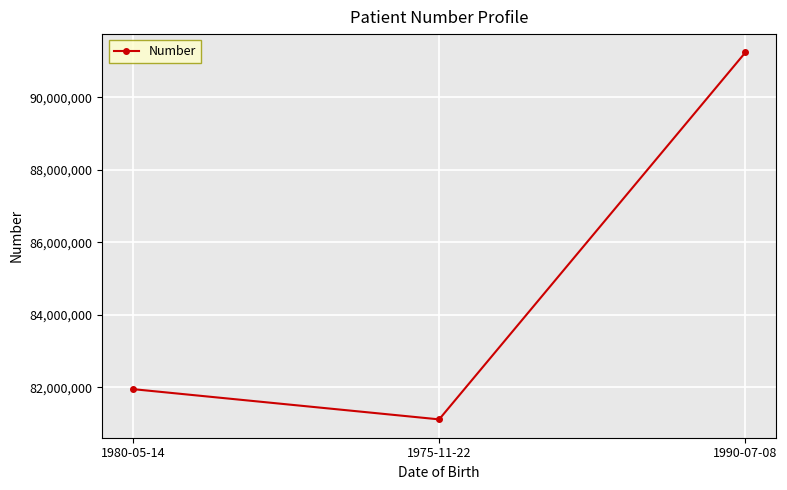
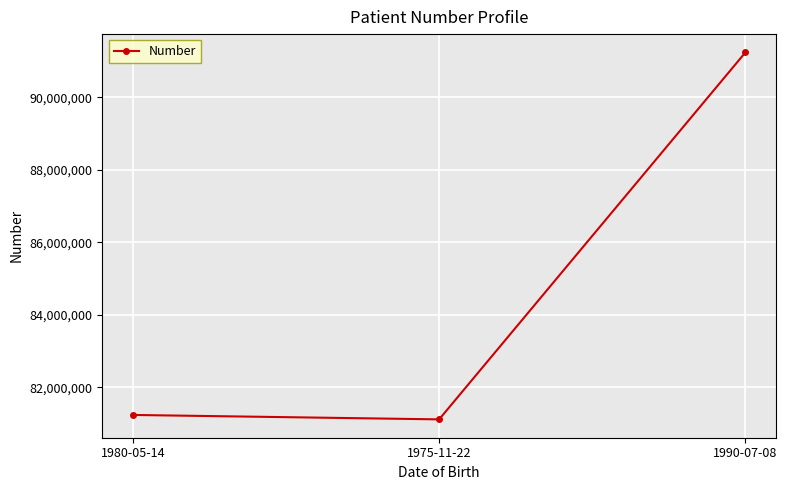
1980-05-14: 81,900,000 -> 81,200,000
